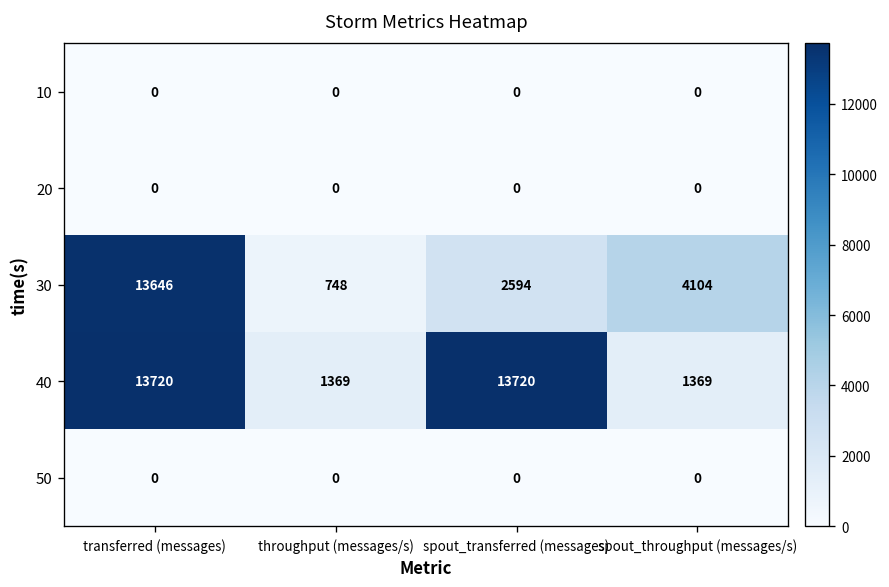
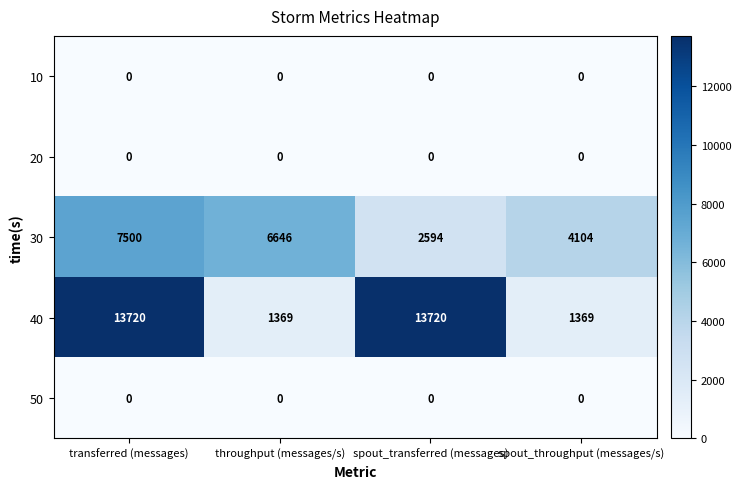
30, transferred (messages): 13646 -> 7500
30, throughput (messages/s): 748 -> 6646
